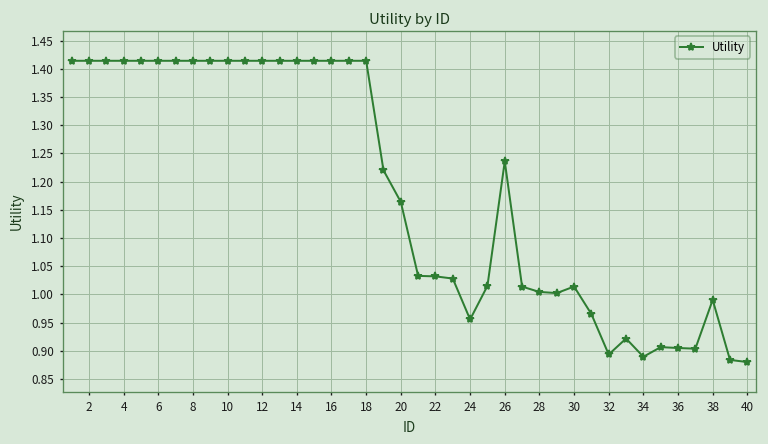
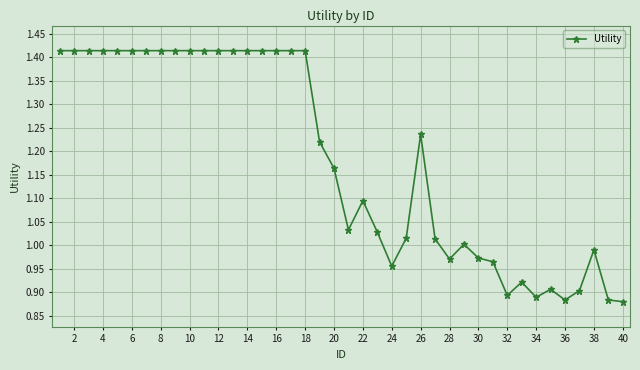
22: 1.03 -> 1.10
28: 1.00 -> 0.97
30: 1.01 -> 0.97
36: 0.91 -> 0.88
